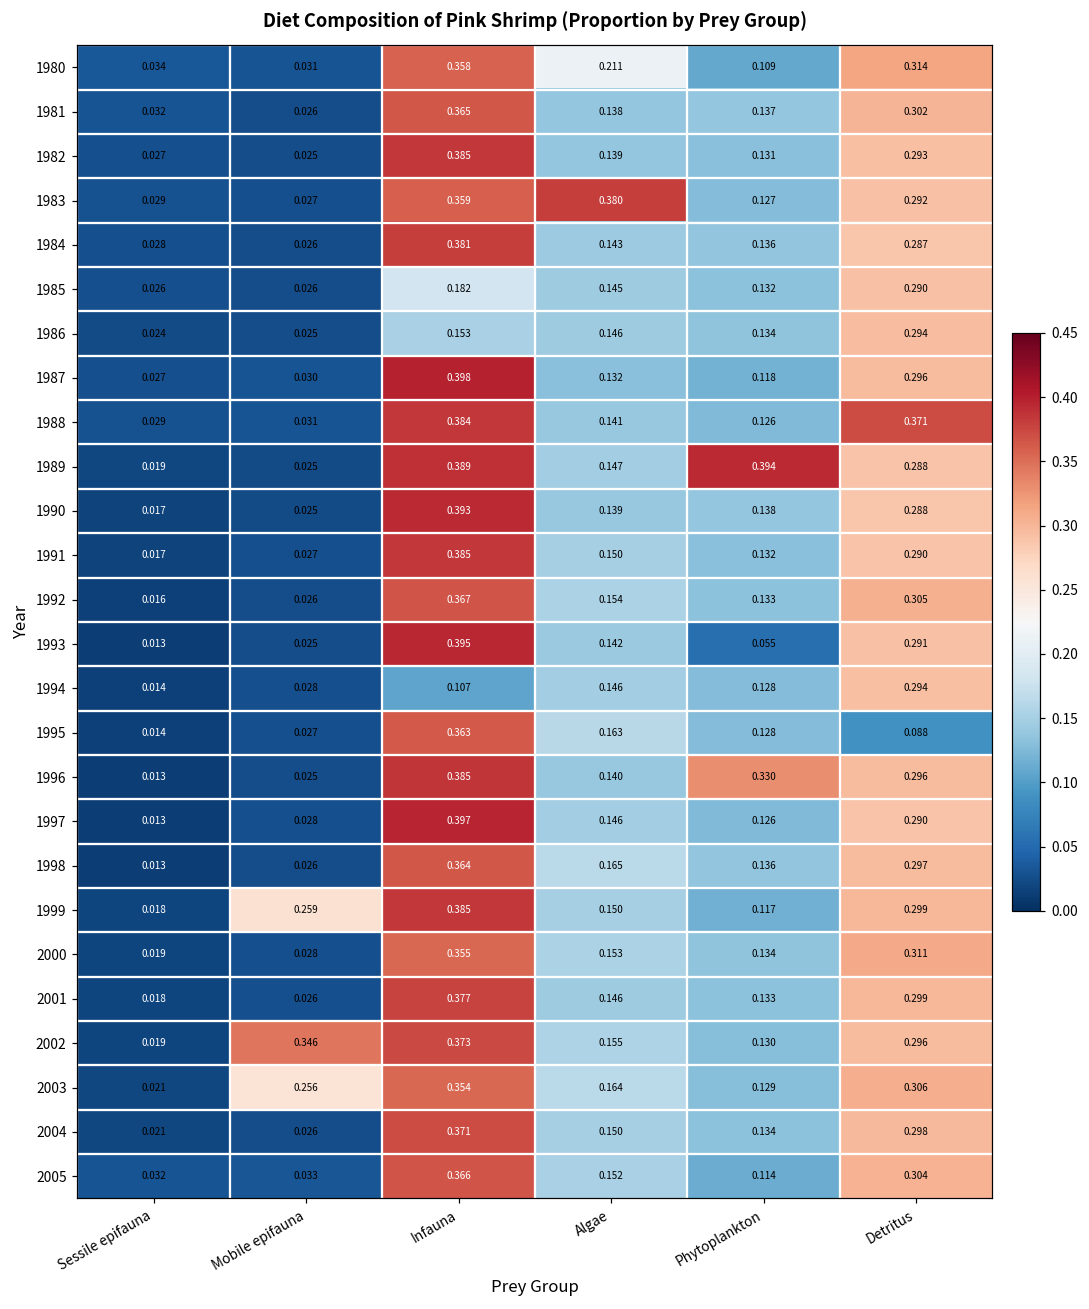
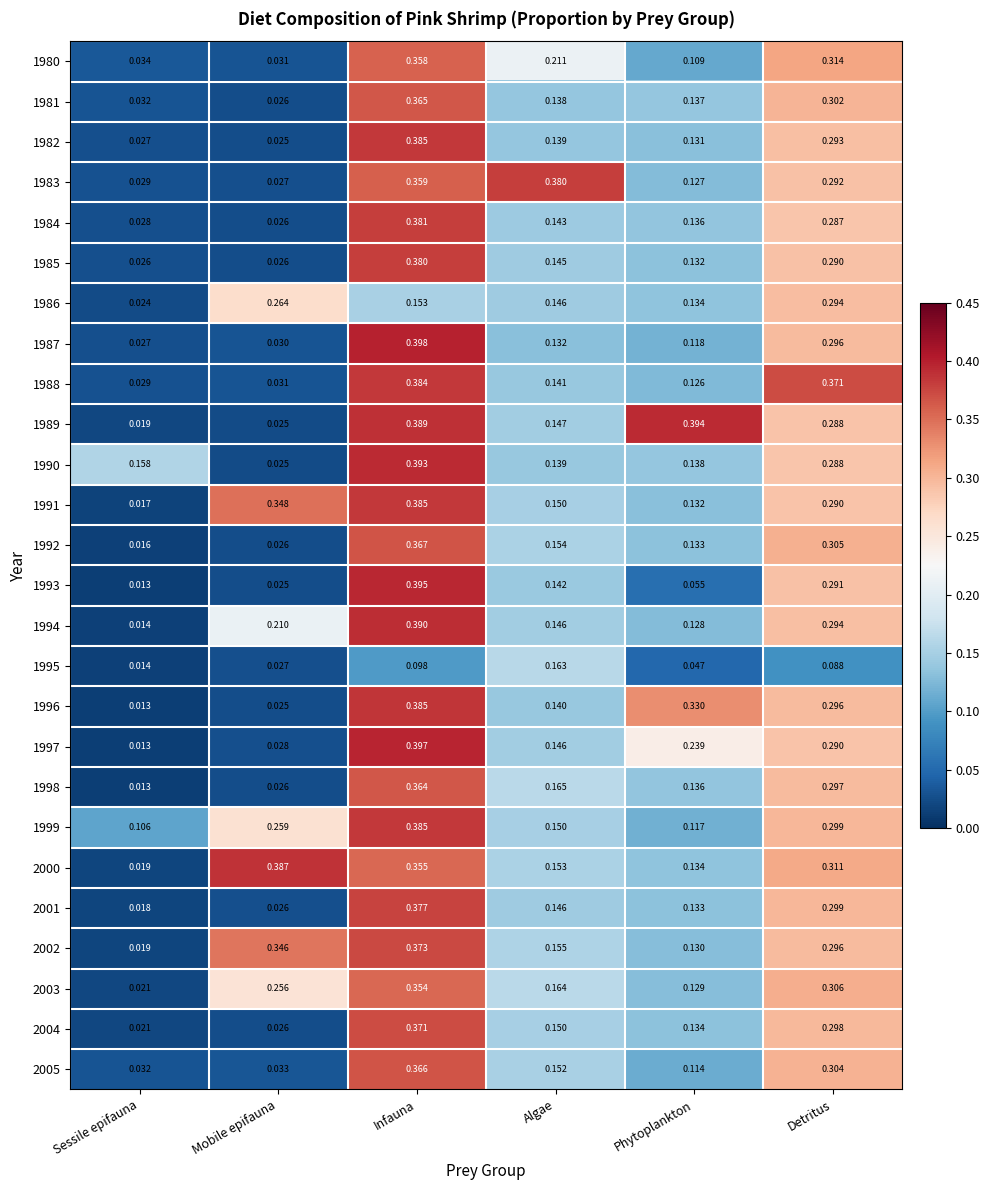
1985, Infauna: 0.182 -> 0.380
1986, Mobile epifauna: 0.025 -> 0.264
1990, Sessile epifauna: 0.017 -> 0.158
1991, Mobile epifauna: 0.027 -> 0.348
1994, Mobile epifauna: 0.028 -> 0.210
1994, Infauna: 0.107 -> 0.390
1995, Infauna: 0.363 -> 0.098
1995, Phytoplankton: 0.128 -> 0.047
1997, Phytoplankton: 0.126 -> 0.239
1999, Sessile epifauna: 0.018 -> 0.106
2000, Mobile epifauna: 0.028 -> 0.387
